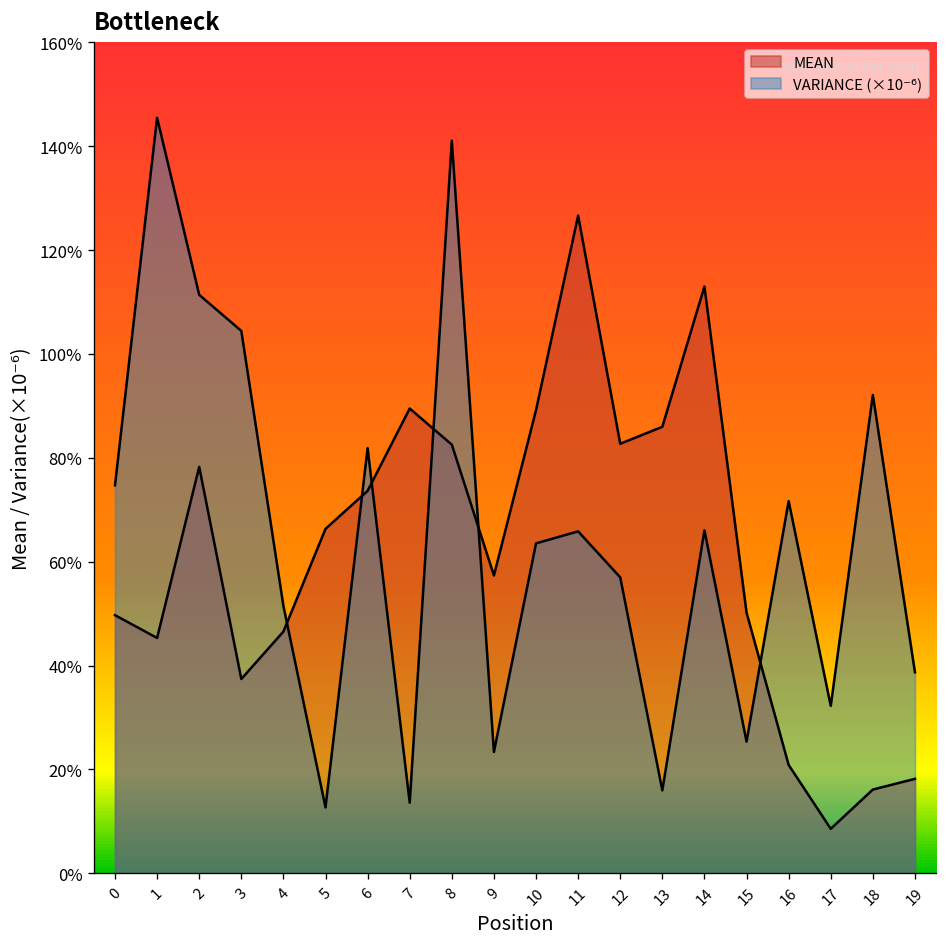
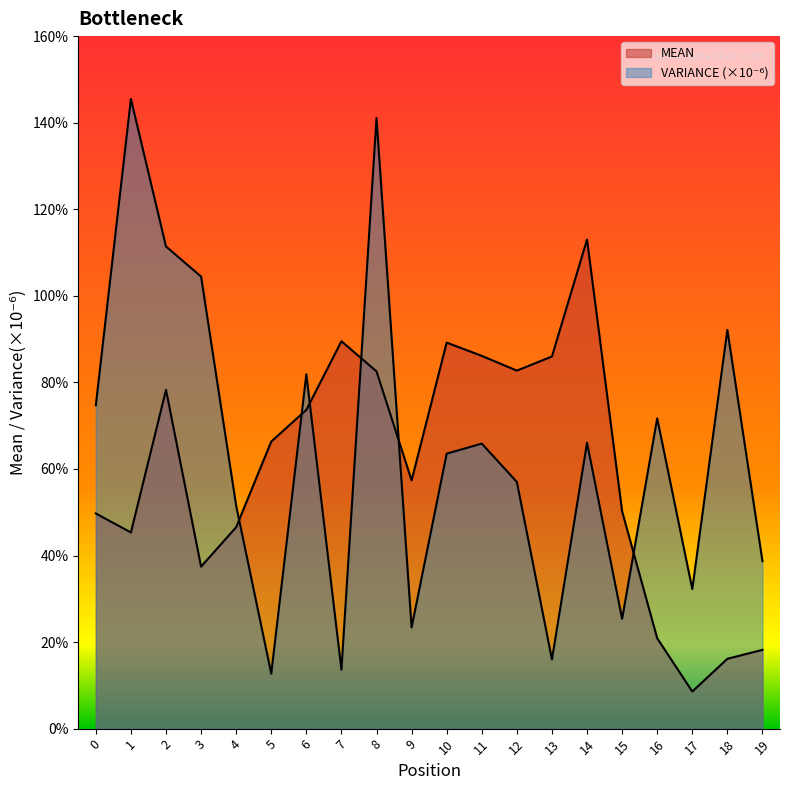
MEAN, 11: 127% -> 86%
